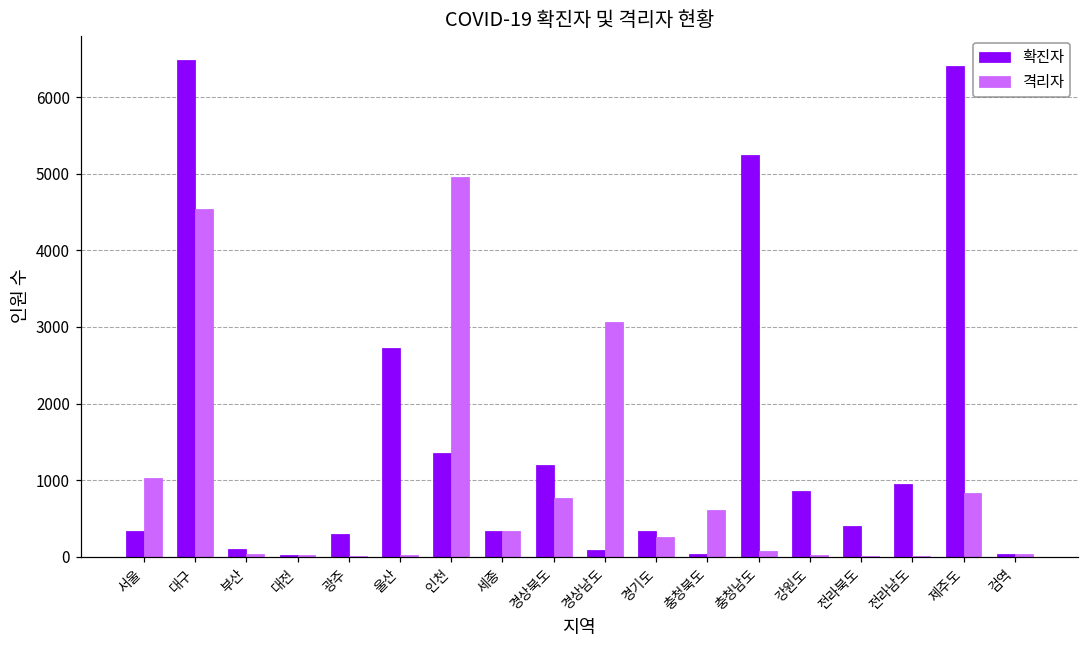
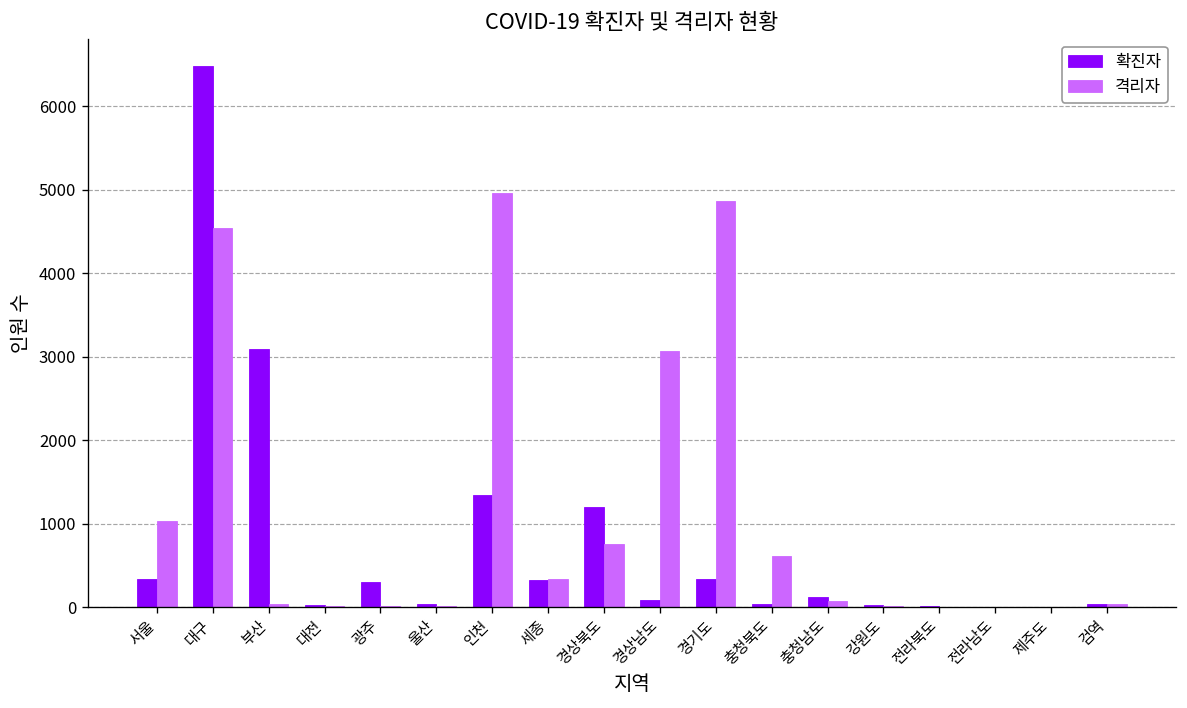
확진자, 부산: 100 -> 3100
확진자, 울산: 2700 -> 0
격리자, 경기도: 300 -> 4900
확진자, 충청남도: 5200 -> 100
확진자, 강원도: 900 -> 0
확진자, 전라북도: 400 -> 0
확진자, 전라남도: 900 -> 0
확진자, 제주도: 6400 -> 0
격리자, 제주도: 800 -> 0
